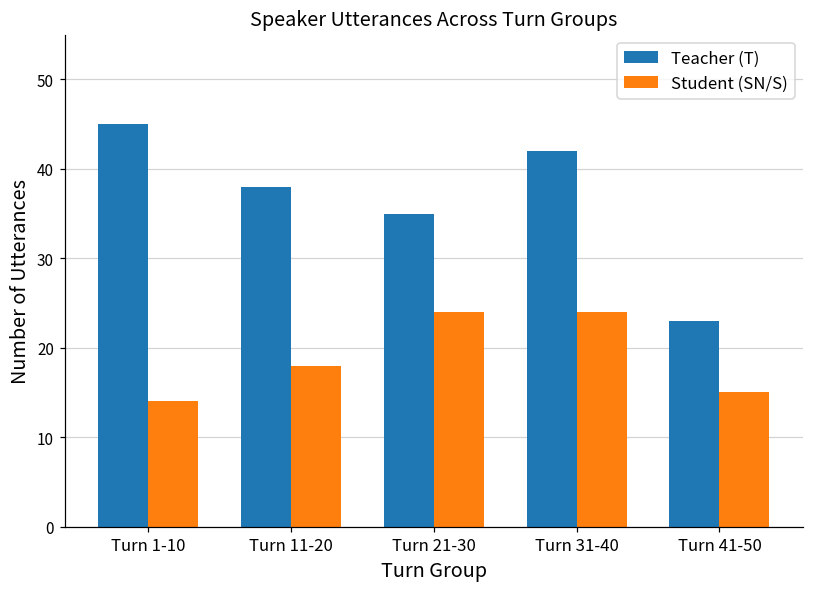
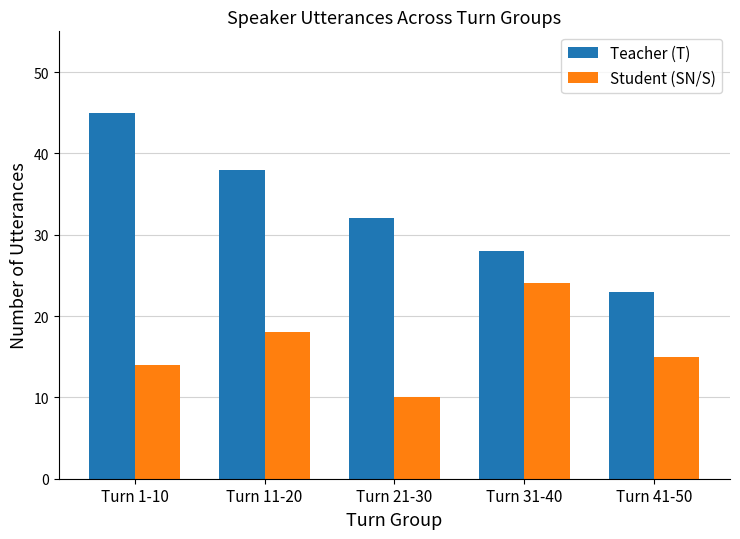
Teacher (T), Turn 21-30: 35 -> 32
Student (SN/S), Turn 21-30: 24 -> 10
Teacher (T), Turn 31-40: 42 -> 28
